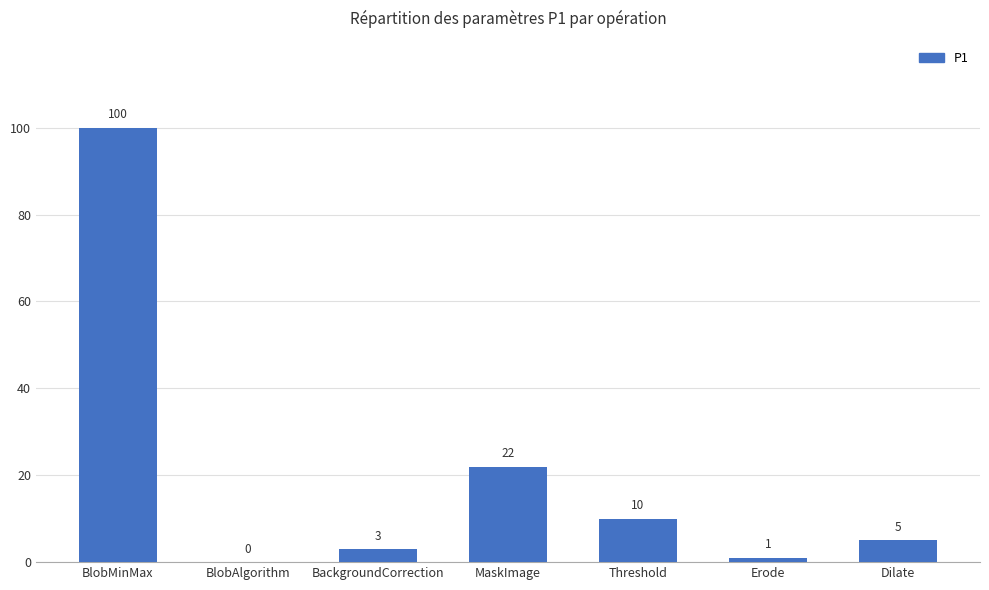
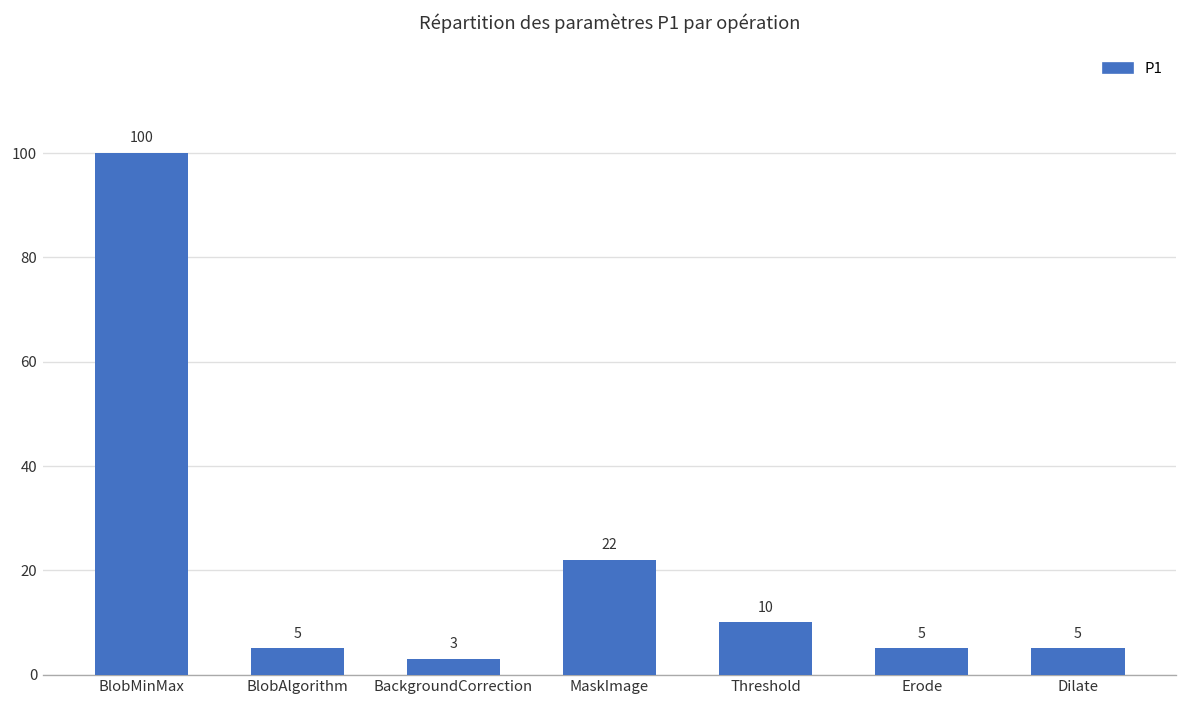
BlobAlgorithm: 0 -> 5
Erode: 1 -> 5
